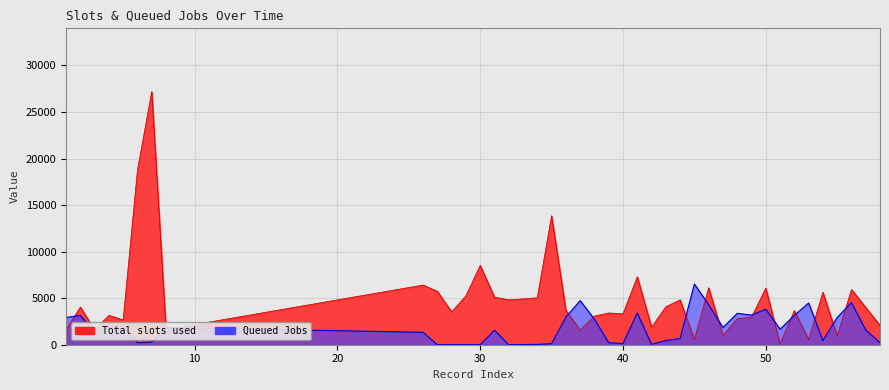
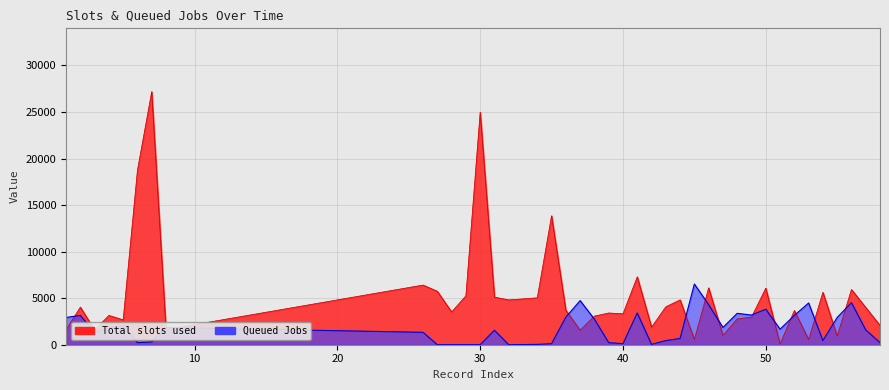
Total slots used, 30: 9000 -> 25000
